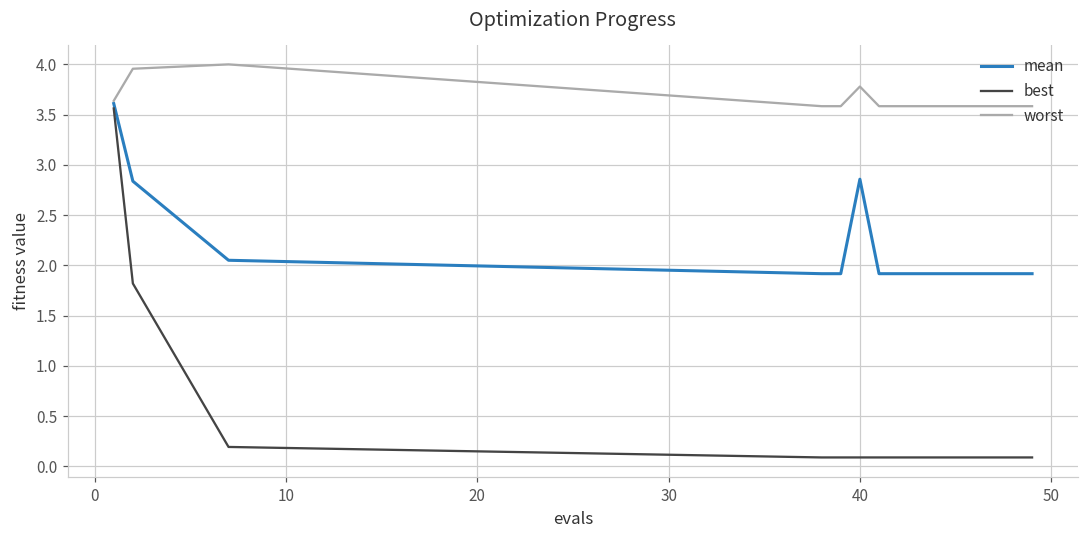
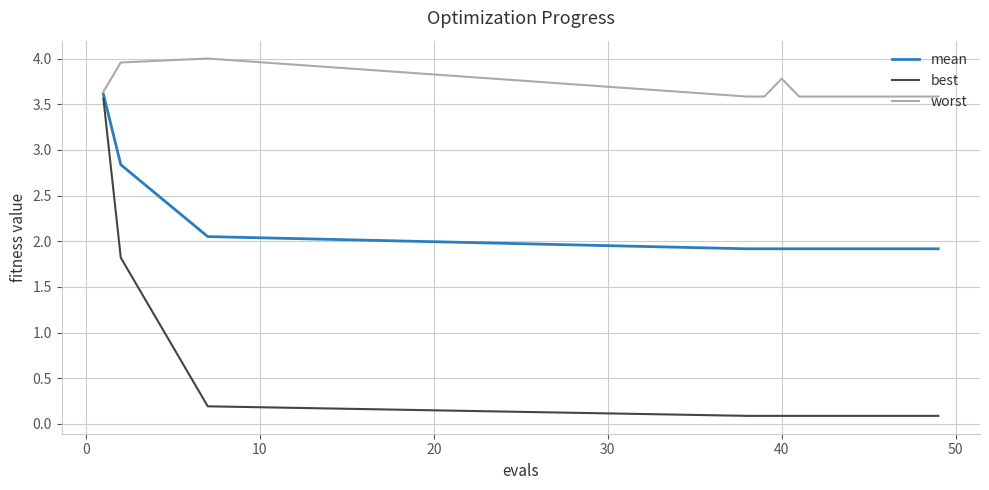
mean, 40: 2.9 -> 1.9
